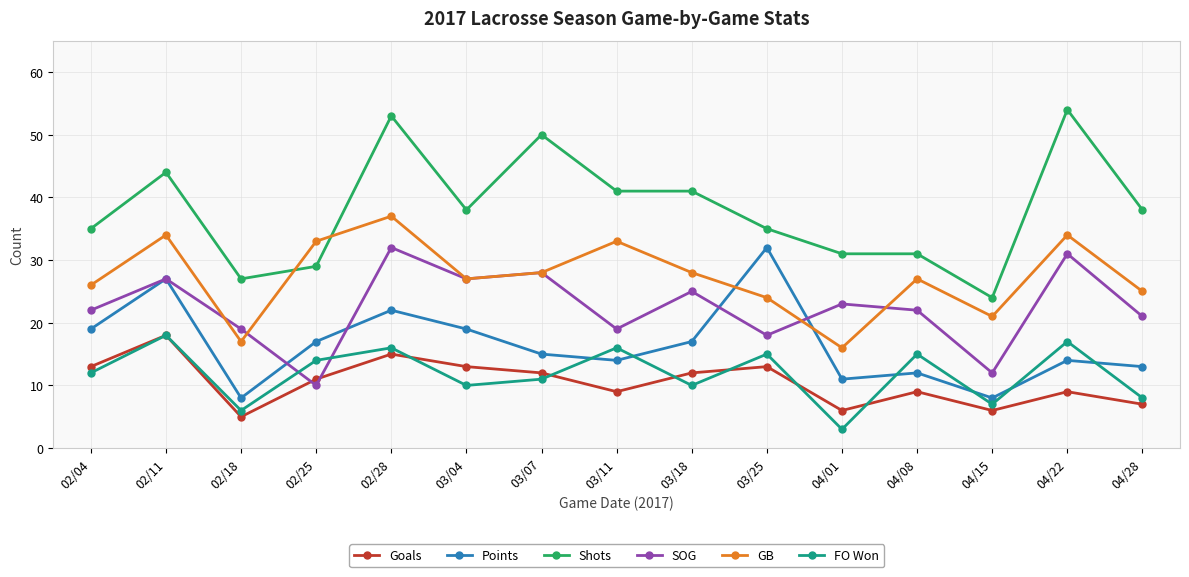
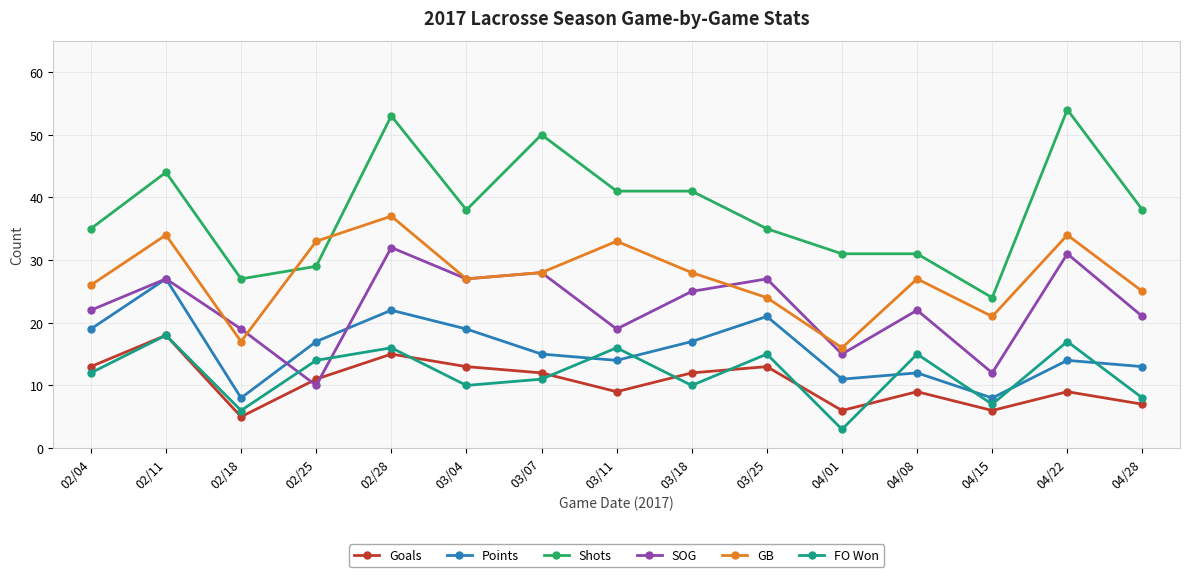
Points, 03/25: 32 -> 21
SOG, 03/25: 18 -> 27
SOG, 04/01: 23 -> 15
